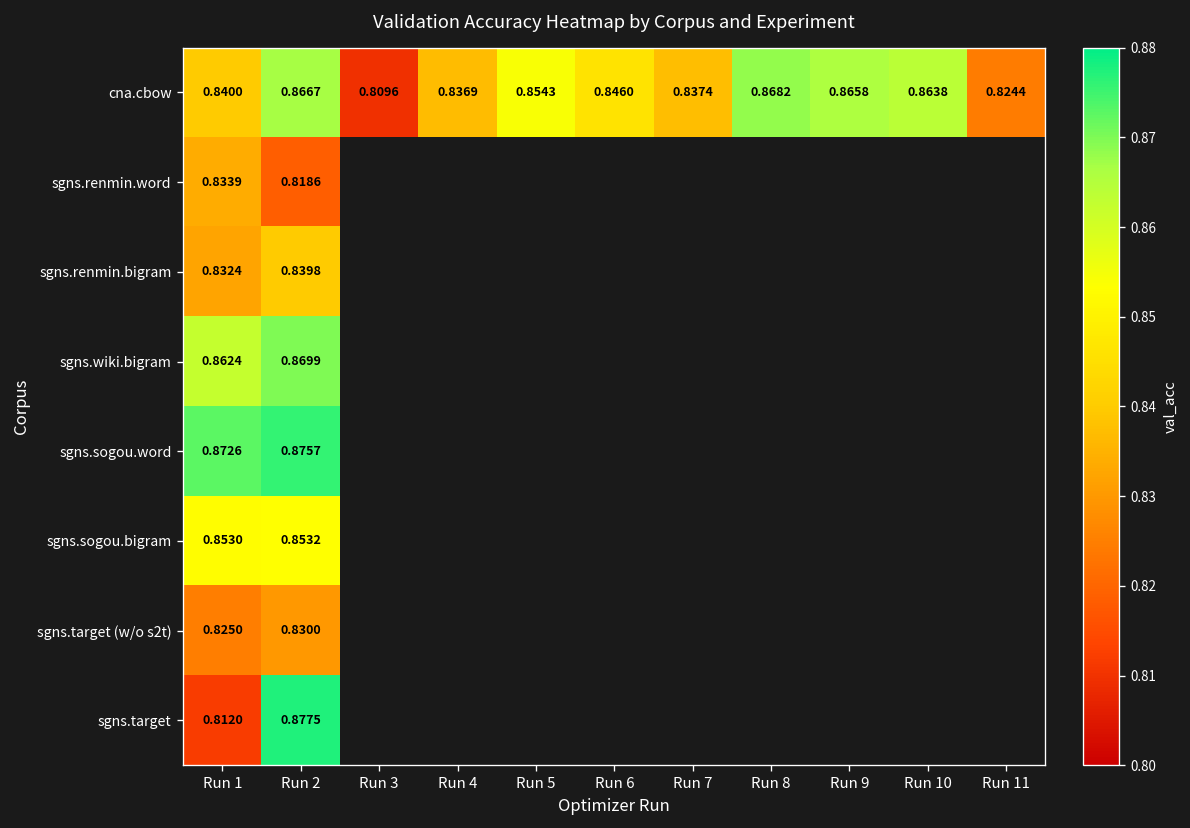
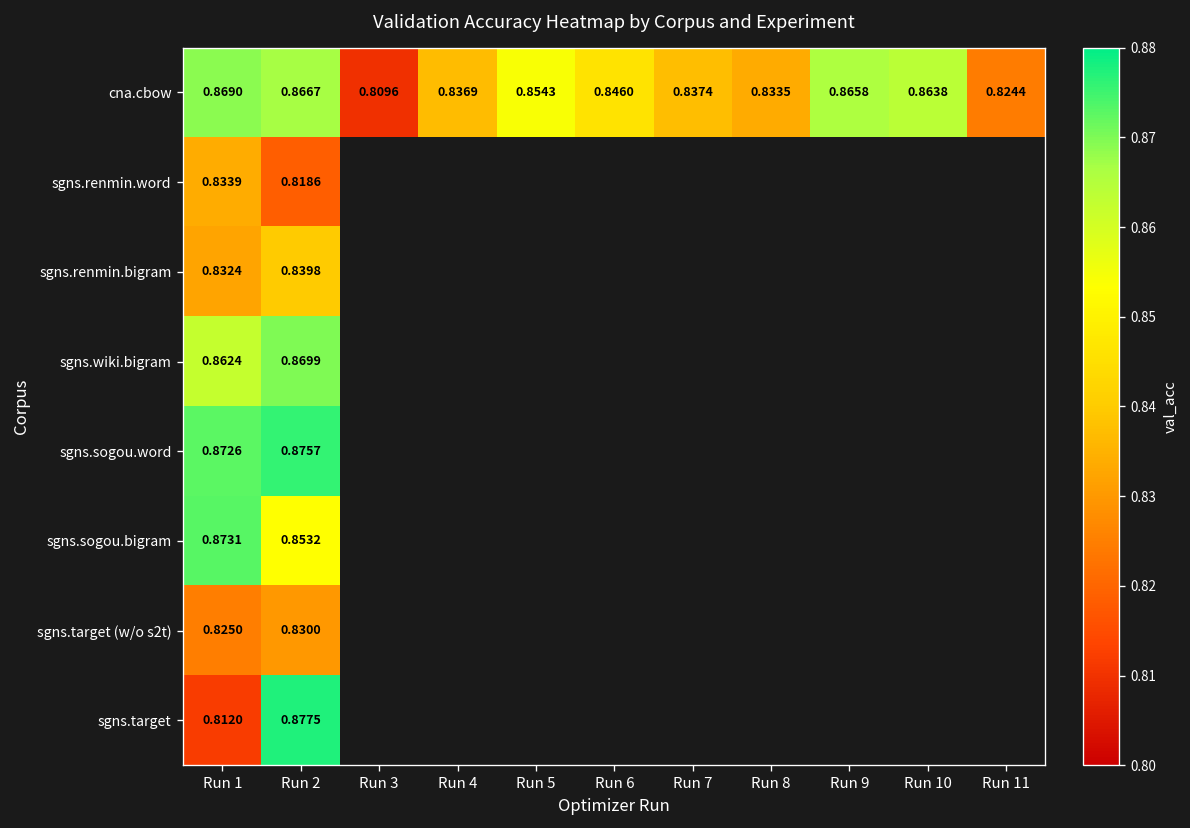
cna.cbow, Run 1: 0.8400 -> 0.8690
cna.cbow, Run 8: 0.8682 -> 0.8335
sgns.sogou.bigram, Run 1: 0.8530 -> 0.8731
